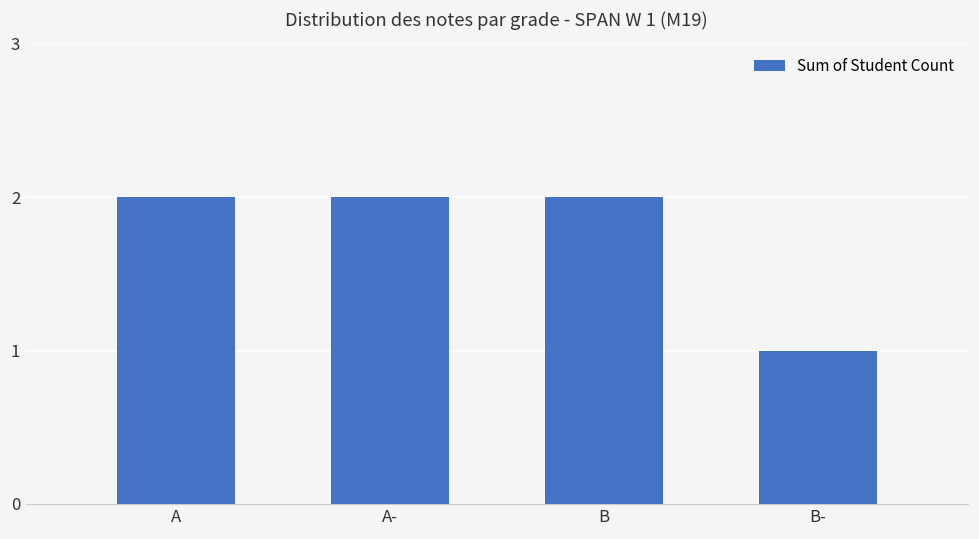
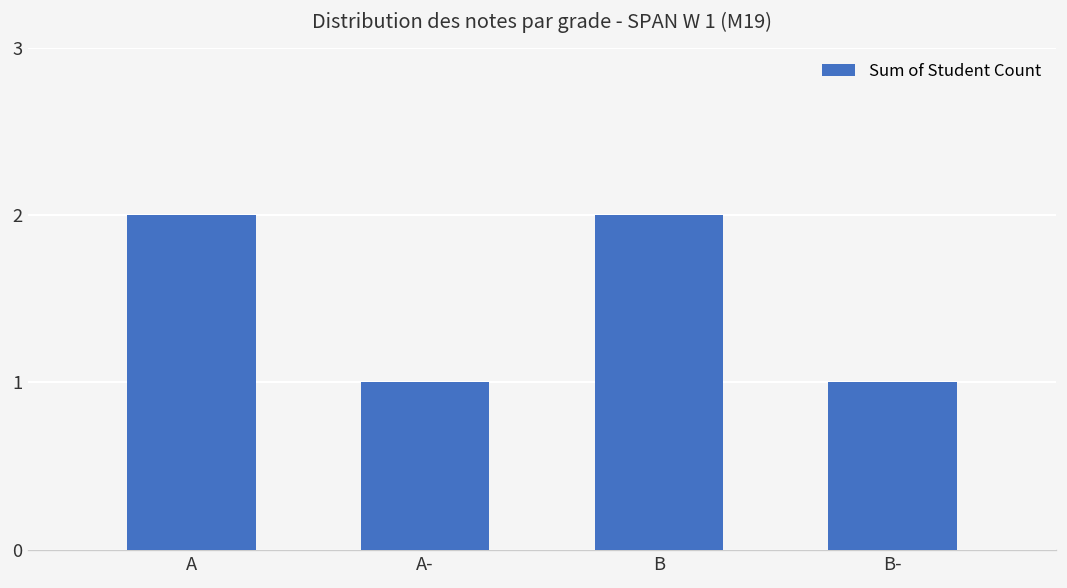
A-: 2 -> 1
